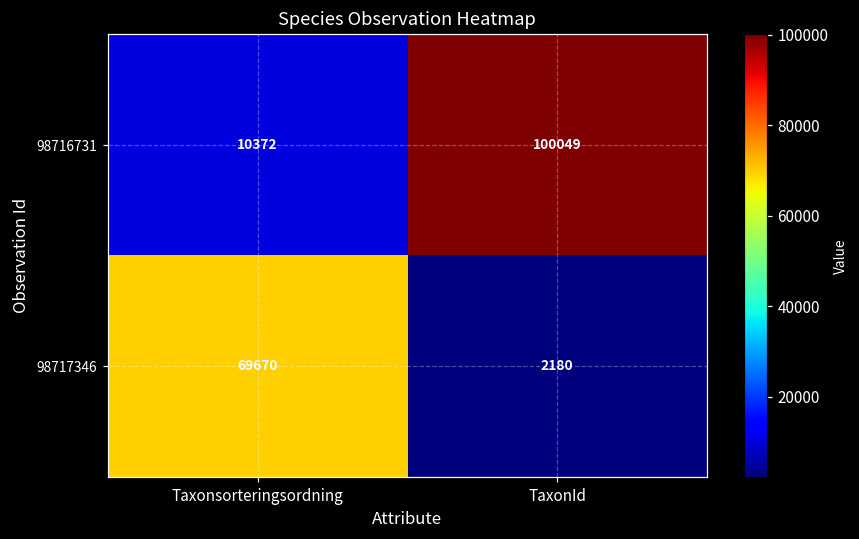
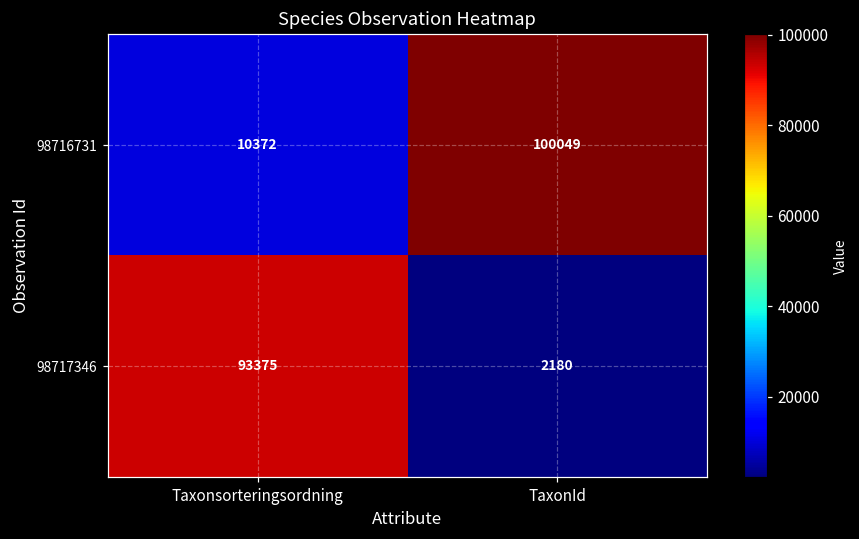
98717346, Taxonsorteringsordning: 69670 -> 93375
